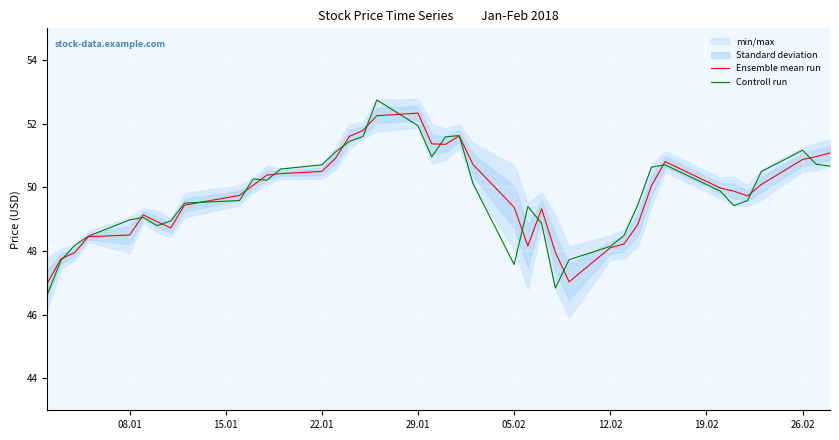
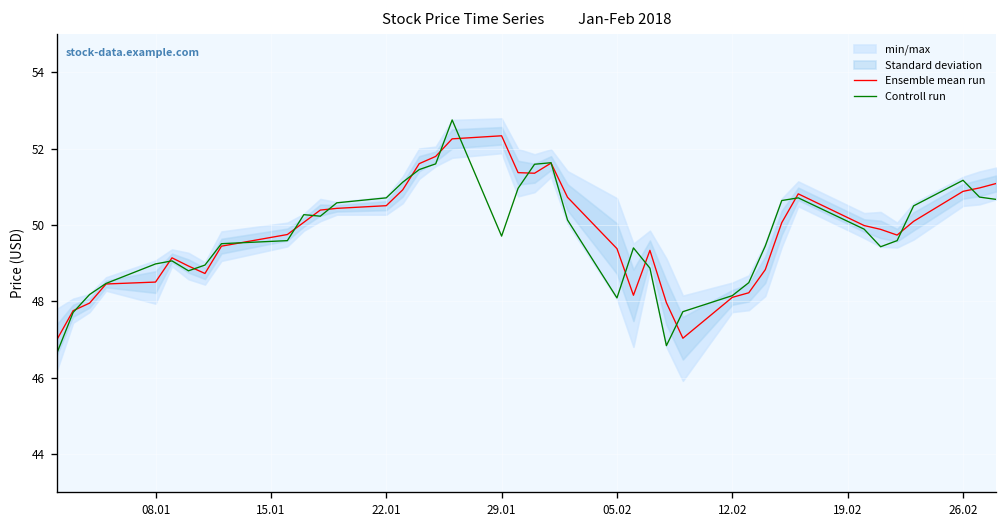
Controll run, 29.01: 51.9 -> 49.7
Controll run, 05.02: 47.6 -> 48.1
